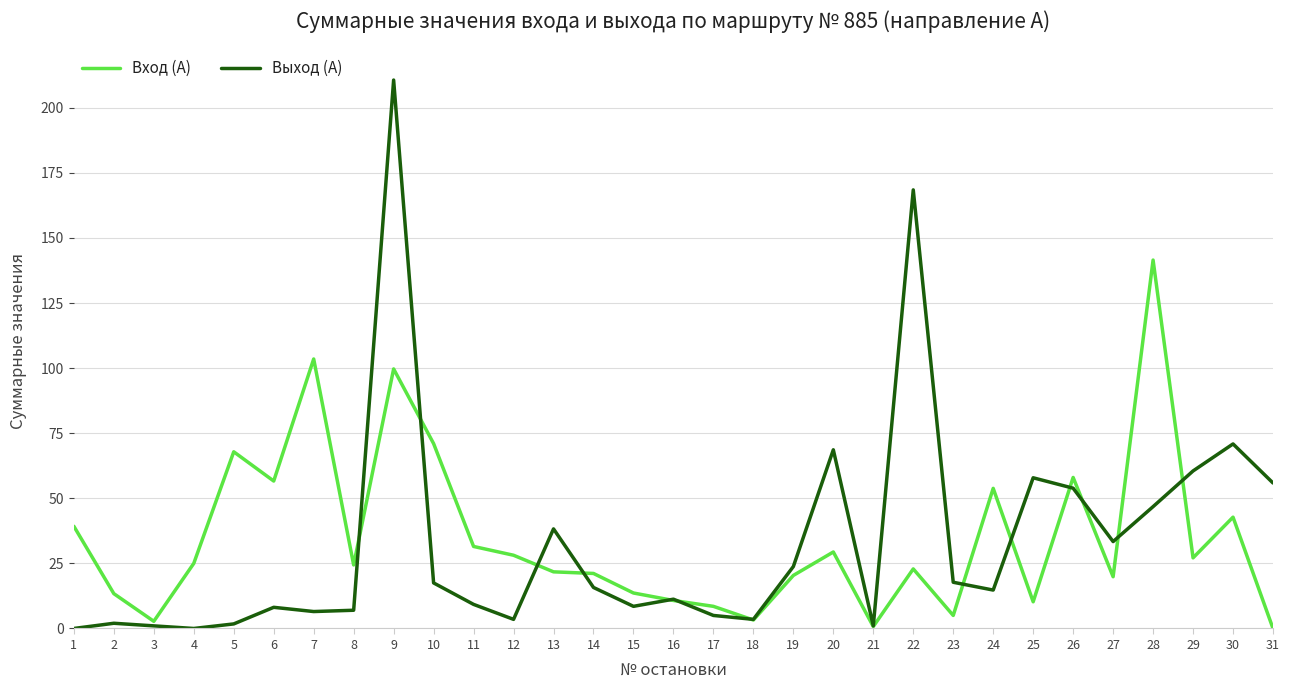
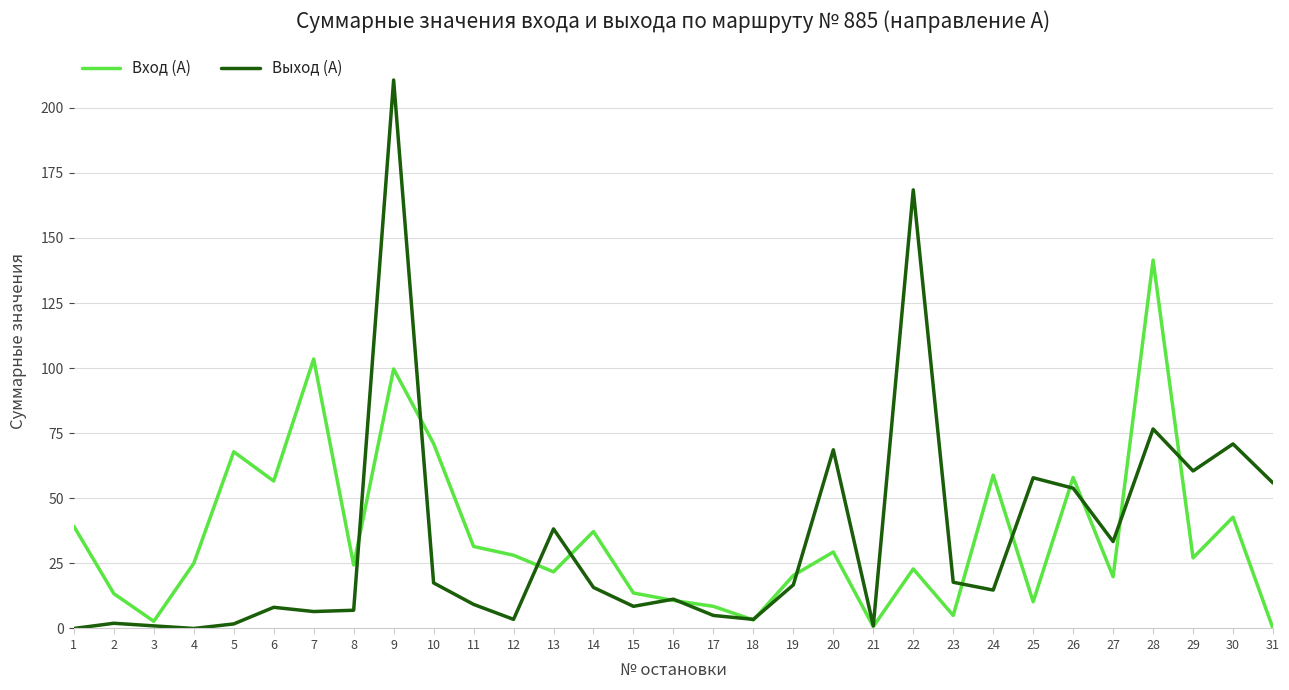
Вход (А), 14: 21 -> 37
Выход (А), 19: 24 -> 17
Вход (А), 24: 54 -> 59
Выход (А), 28: 47 -> 77
